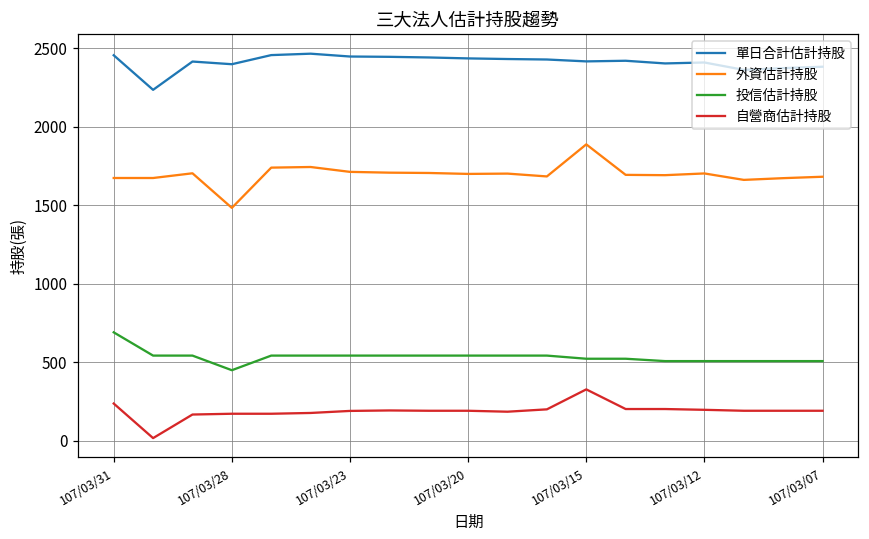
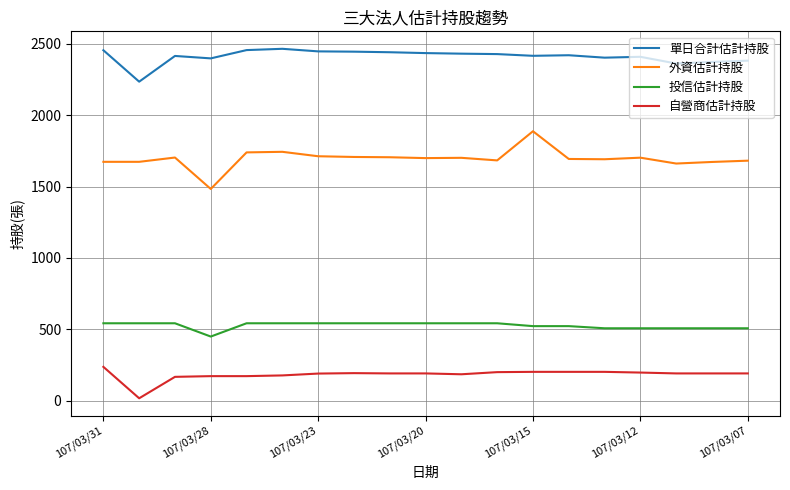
投信估計持股, 107/03/31: 690 -> 540
自營商估計持股, 107/03/15: 330 -> 200
